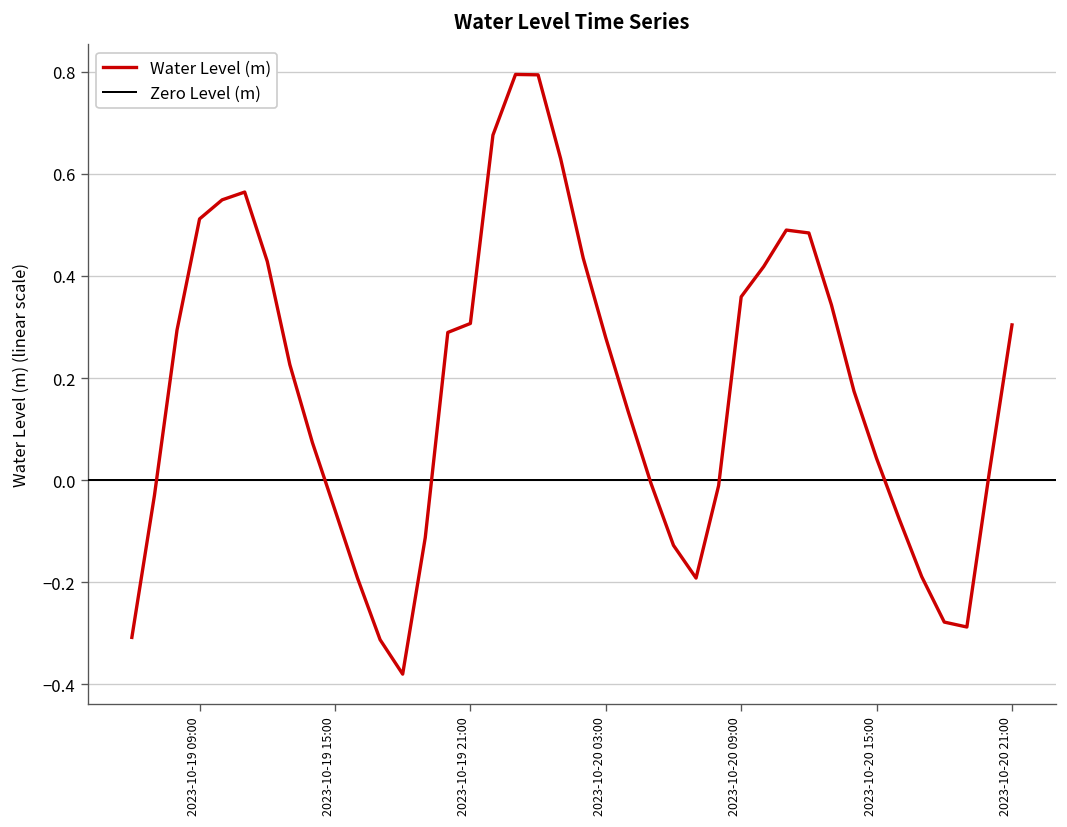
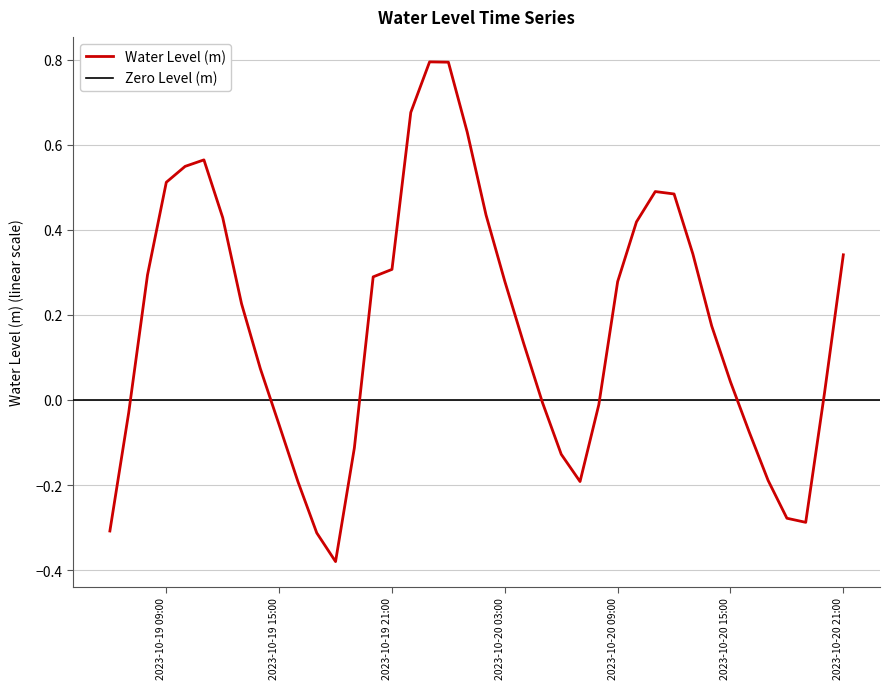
2023-10-20 09:00: 0.36 -> 0.28
2023-10-20 21:00: 0.30 -> 0.34
